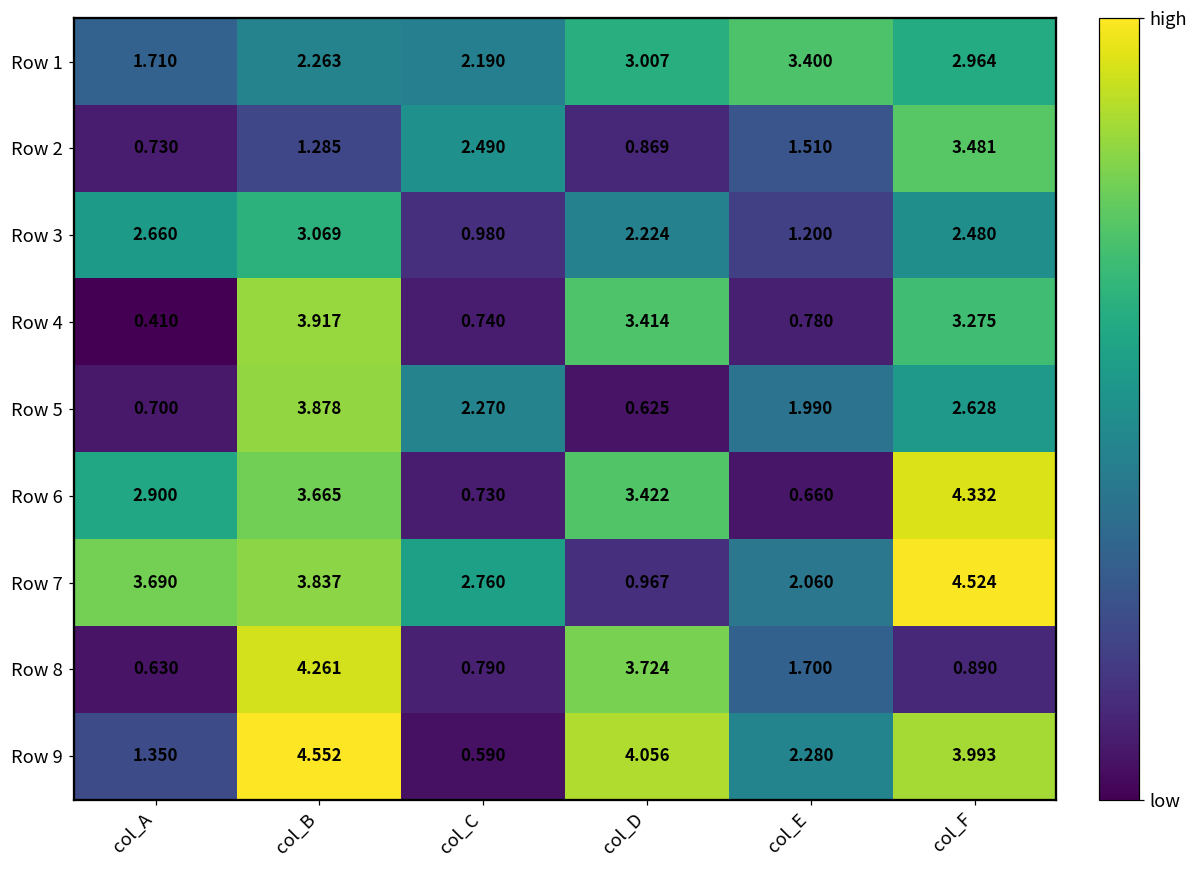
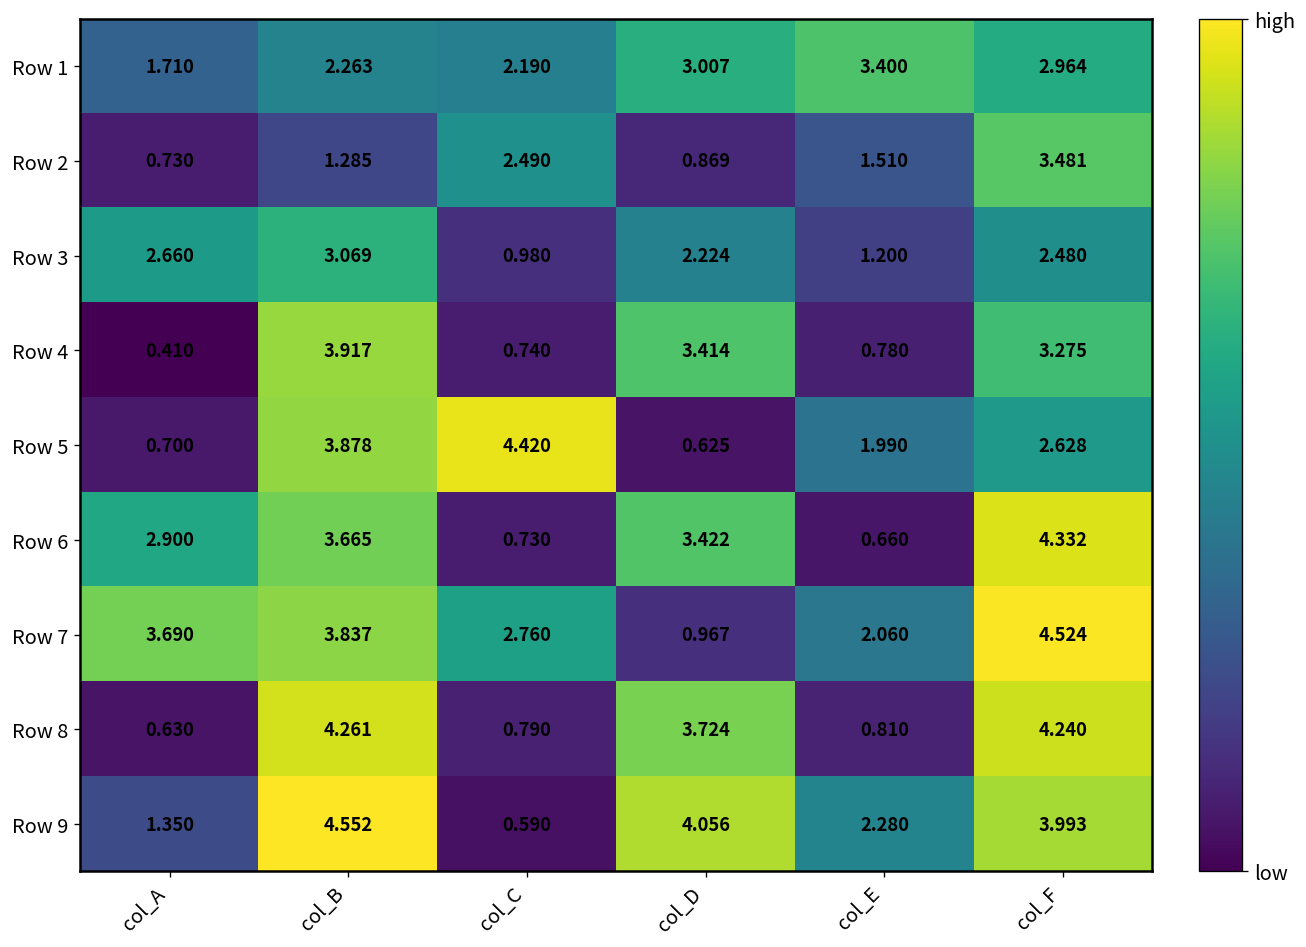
Row 5, col_C: 2.270 -> 4.420
Row 8, col_E: 1.700 -> 0.810
Row 8, col_F: 0.890 -> 4.240
